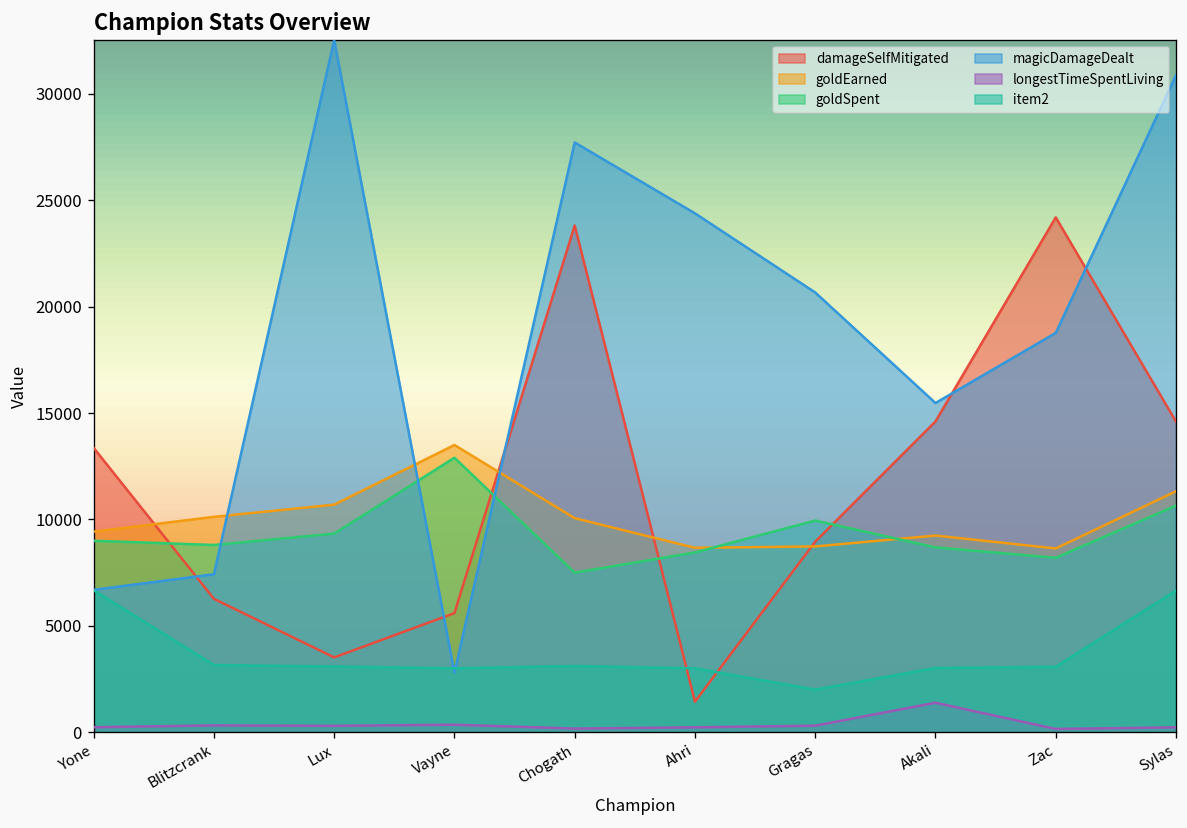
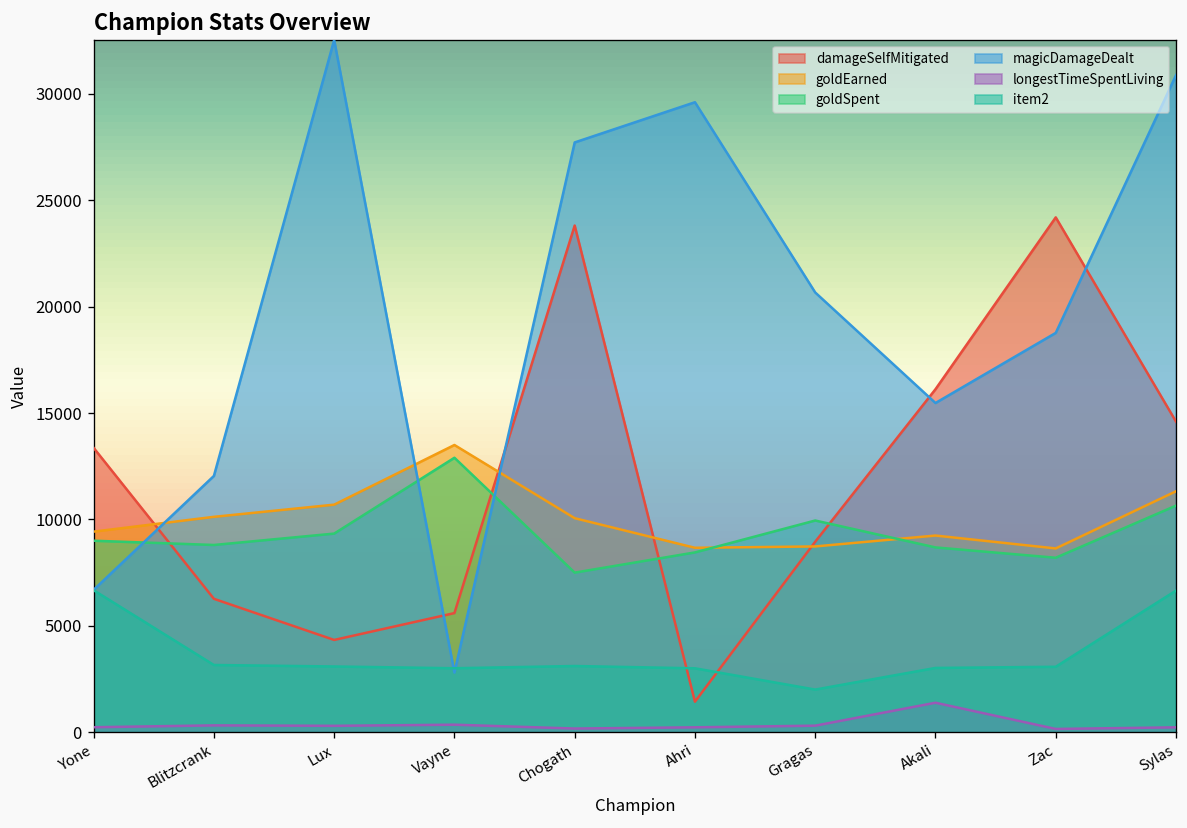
magicDamageDealt, Blitzcrank: 7400 -> 12000
damageSelfMitigated, Lux: 3500 -> 4300
magicDamageDealt, Ahri: 24400 -> 29600
damageSelfMitigated, Akali: 14600 -> 16100
